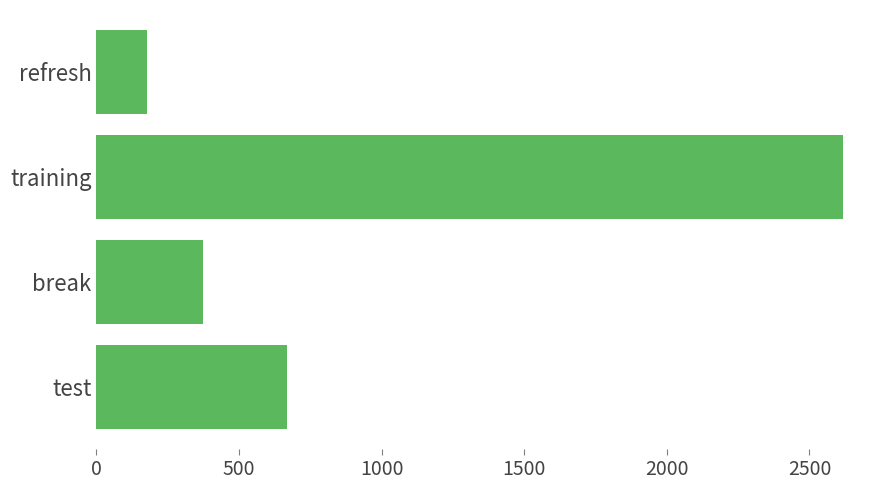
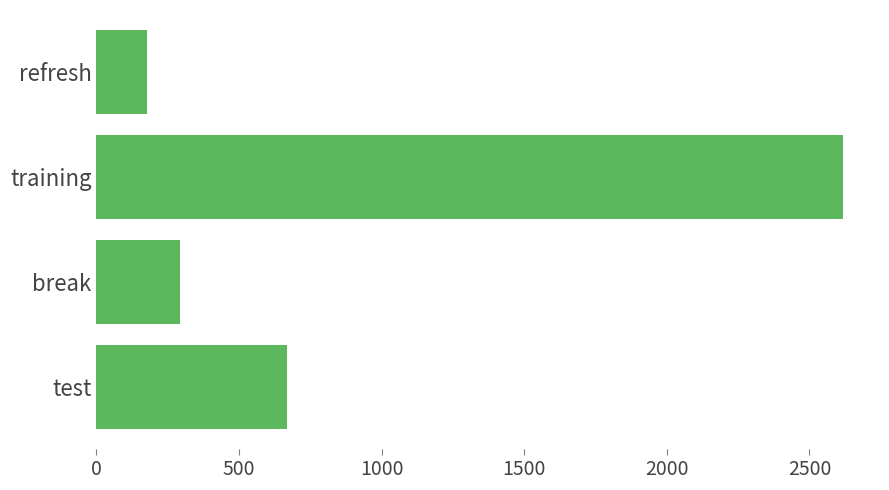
break: 370 -> 290
